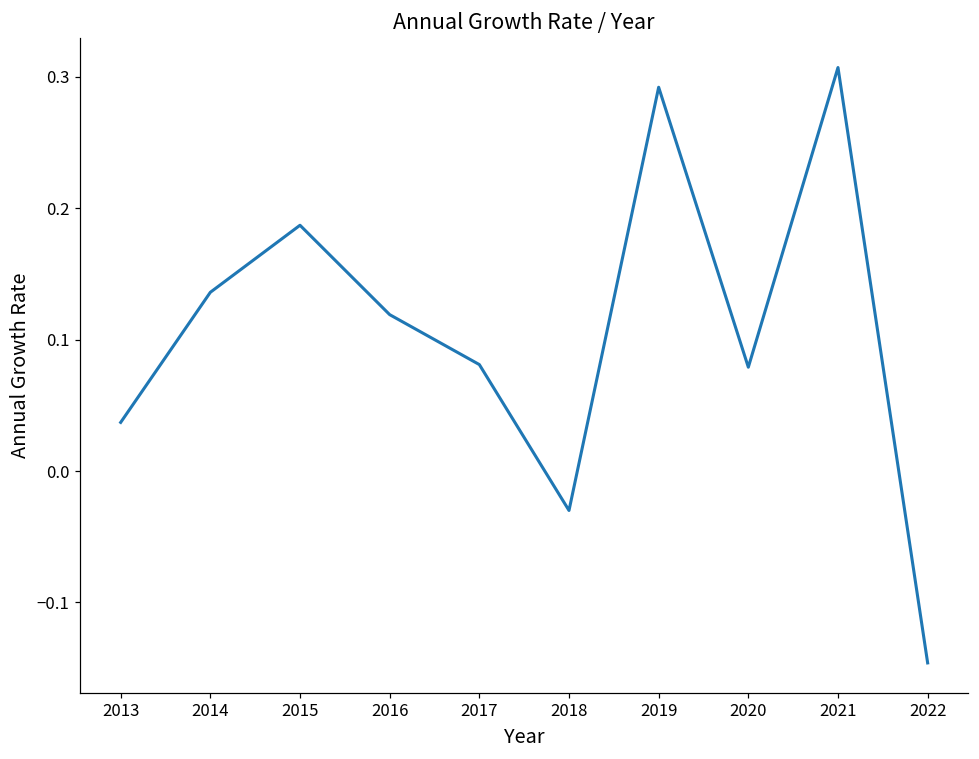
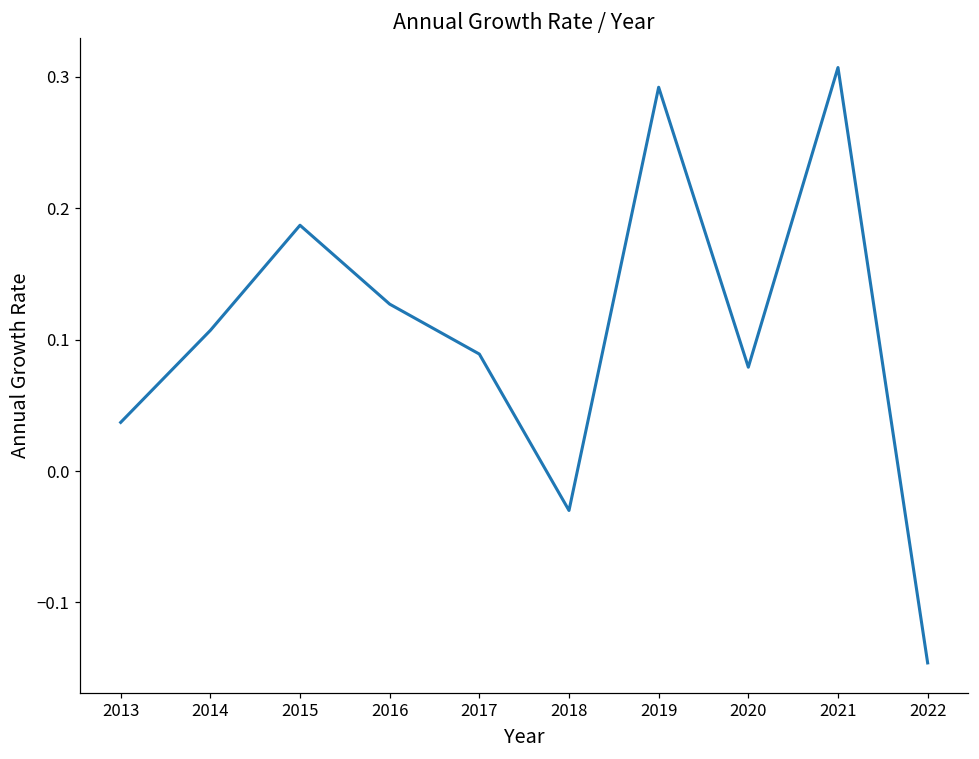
2014: 0.136 -> 0.107
2016: 0.119 -> 0.127
2017: 0.081 -> 0.089
